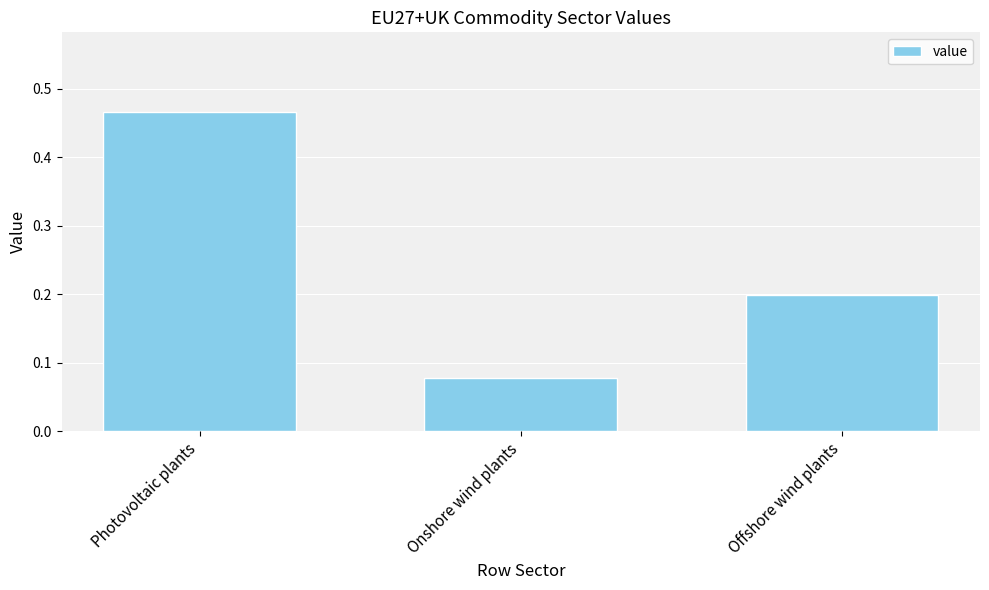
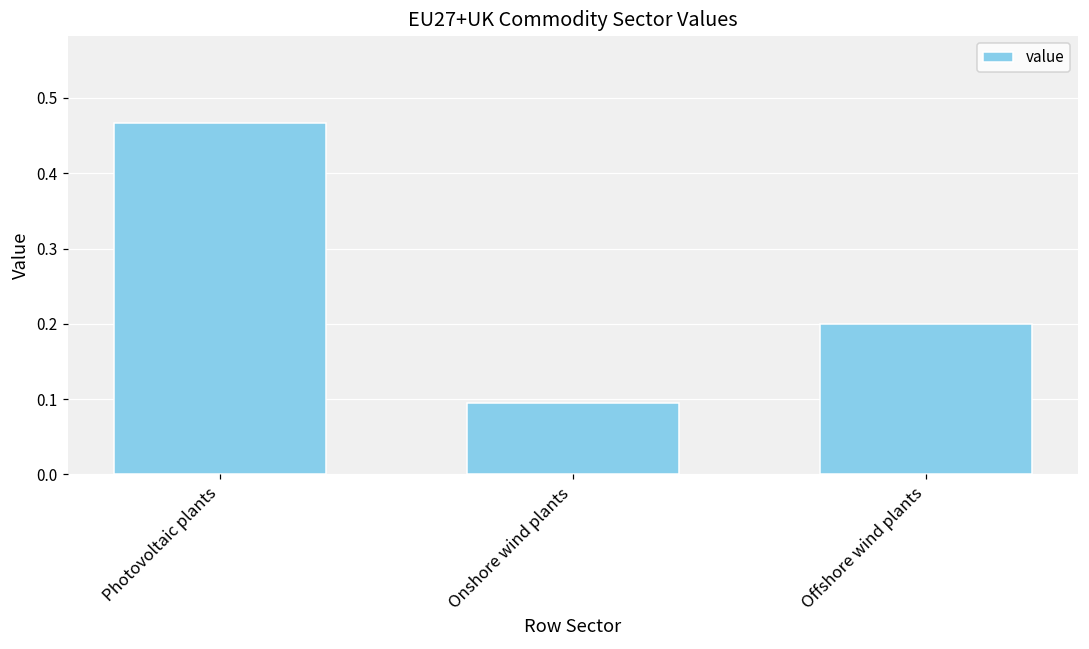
Onshore wind plants: 0.08 -> 0.09
